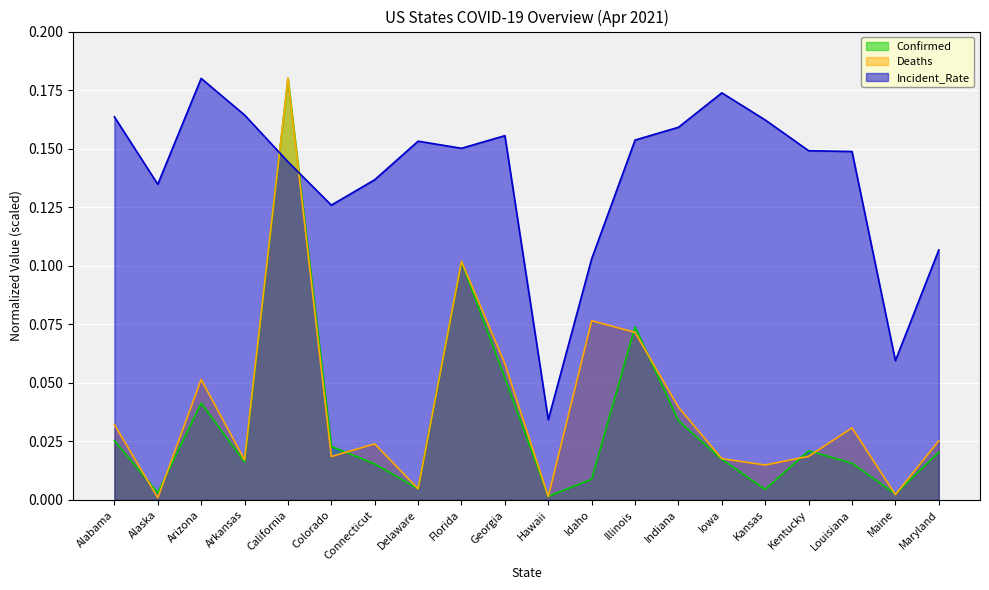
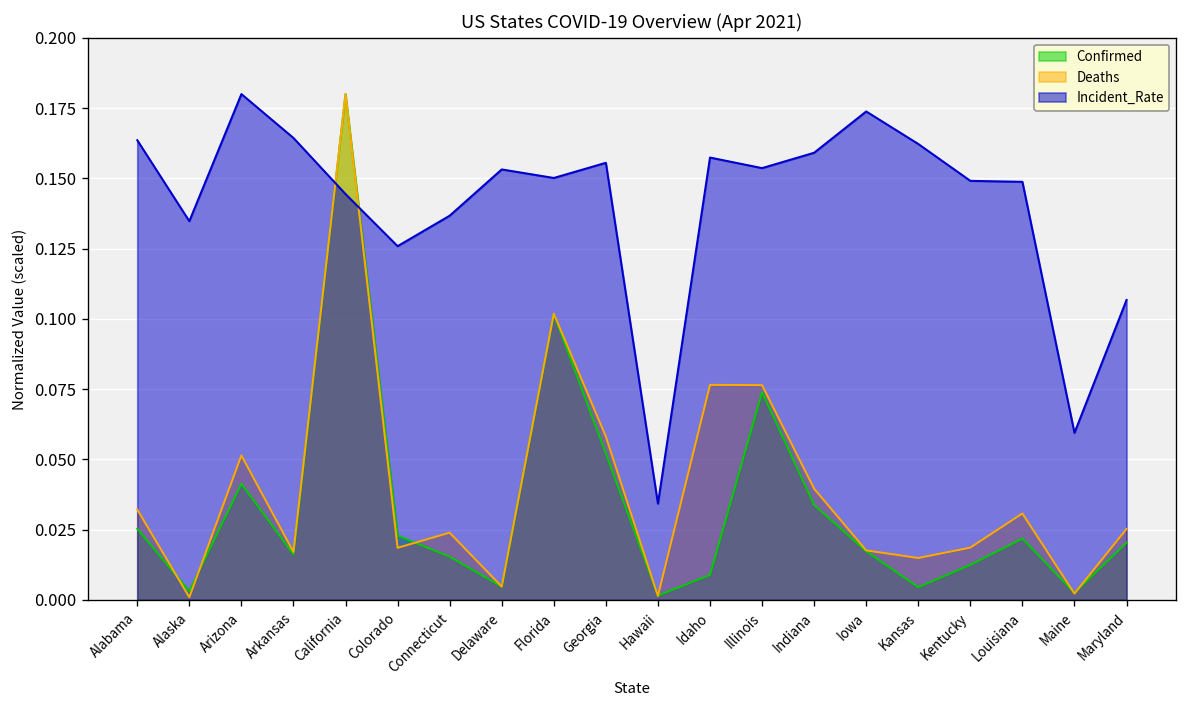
Incident_Rate, Idaho: 0.103 -> 0.157
Deaths, Illinois: 0.072 -> 0.076
Confirmed, Kentucky: 0.021 -> 0.012
Confirmed, Louisiana: 0.016 -> 0.022
